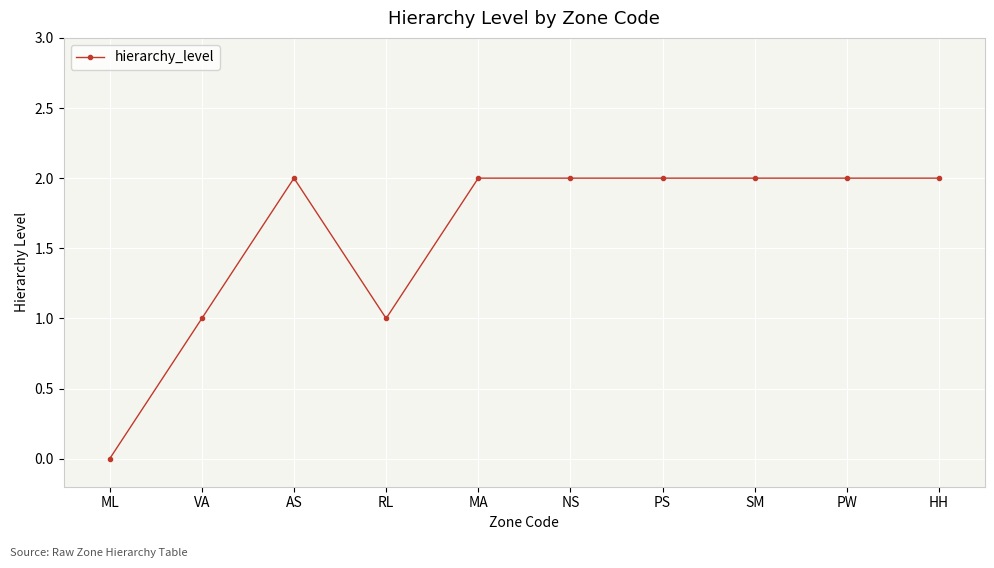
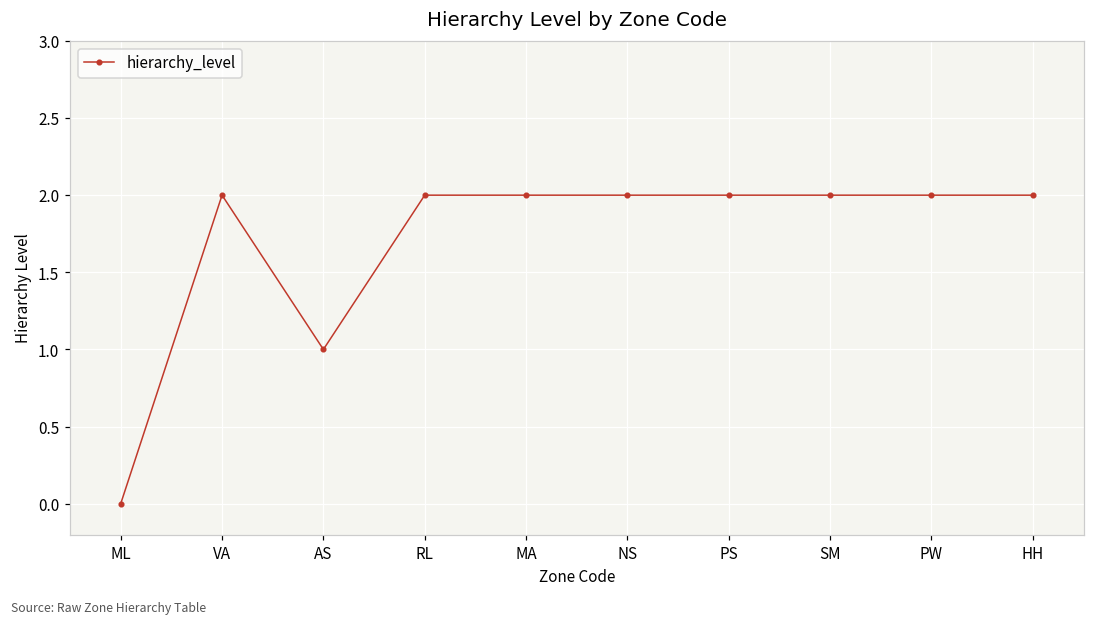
VA: 1 -> 2
AS: 2 -> 1
RL: 1 -> 2
